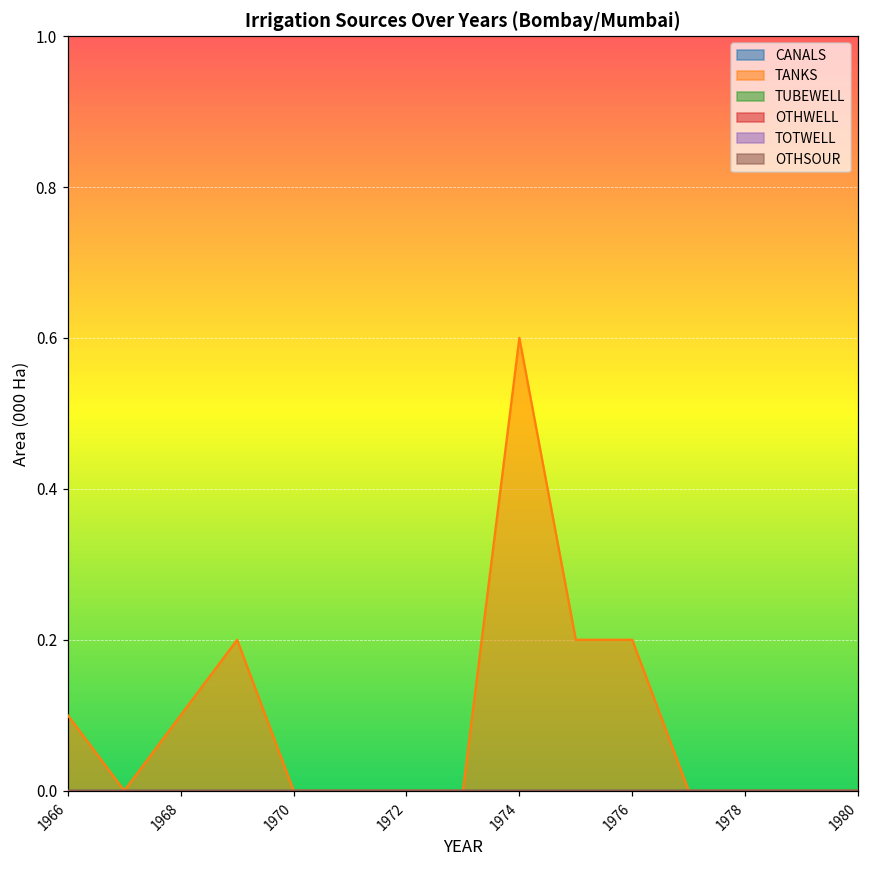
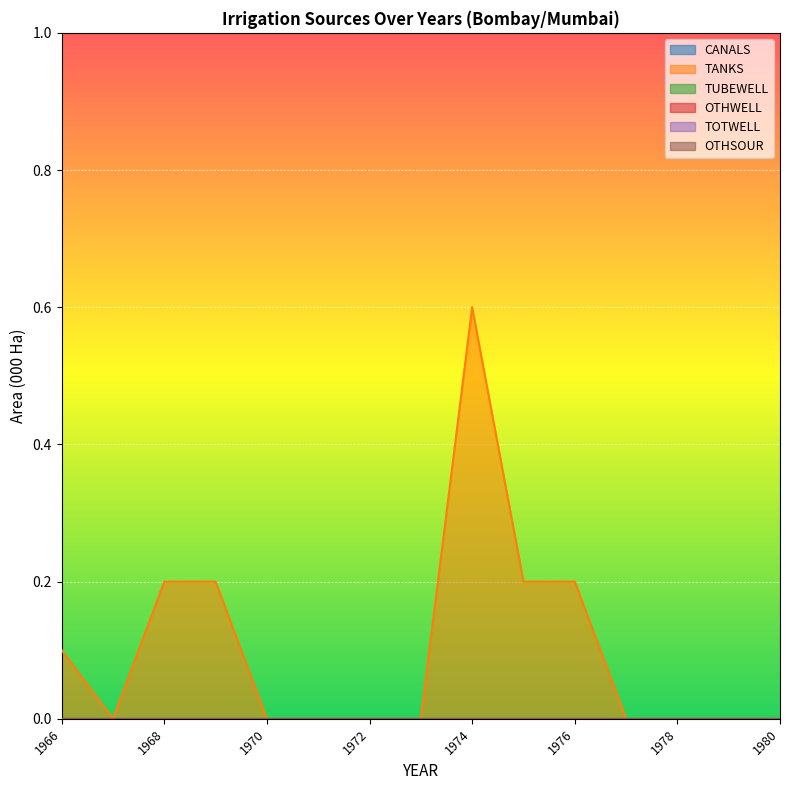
TANKS, 1968: 0.1 -> 0.2
